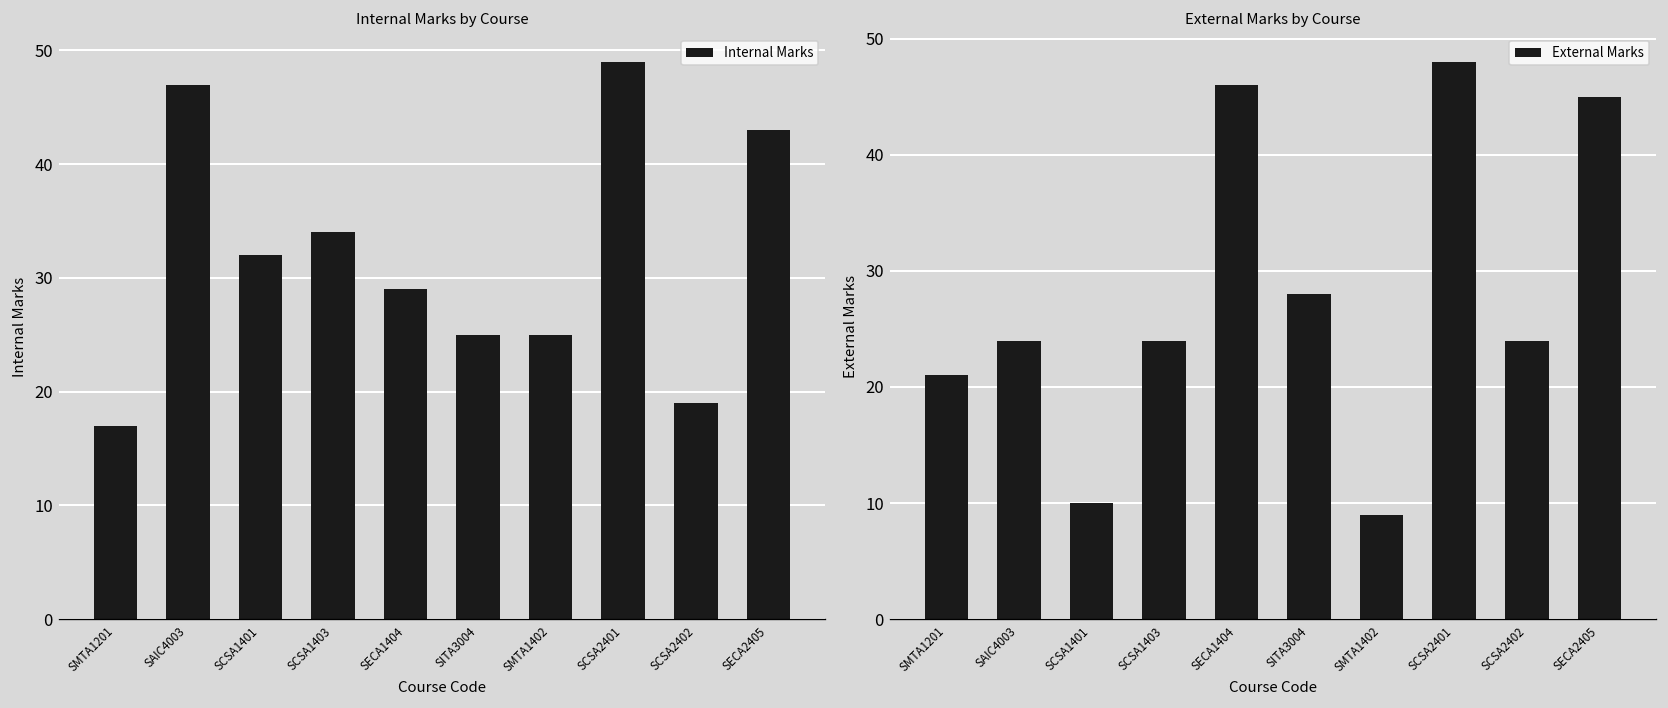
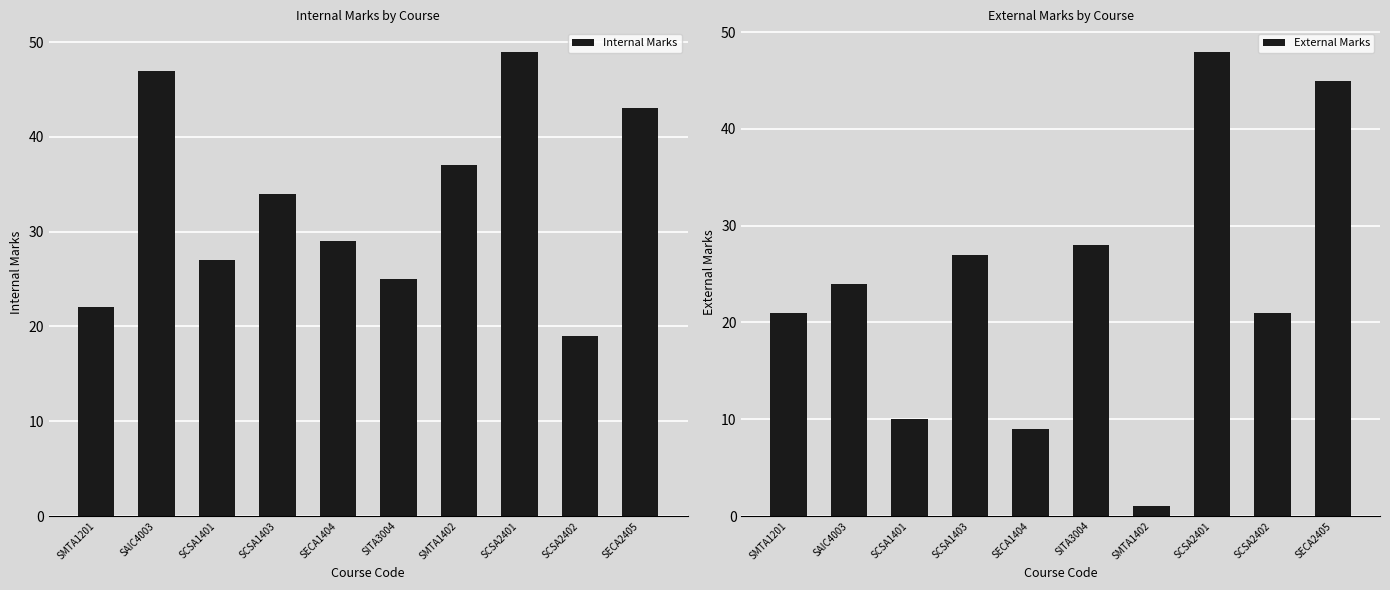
Internal Marks by Course, SMTA1201: 17 -> 22
Internal Marks by Course, SCSA1401: 32 -> 27
Internal Marks by Course, SMTA1402: 25 -> 37
External Marks by Course, SCSA1403: 24 -> 27
External Marks by Course, SECA1404: 46 -> 9
External Marks by Course, SMTA1402: 9 -> 1
External Marks by Course, SCSA2402: 24 -> 21
